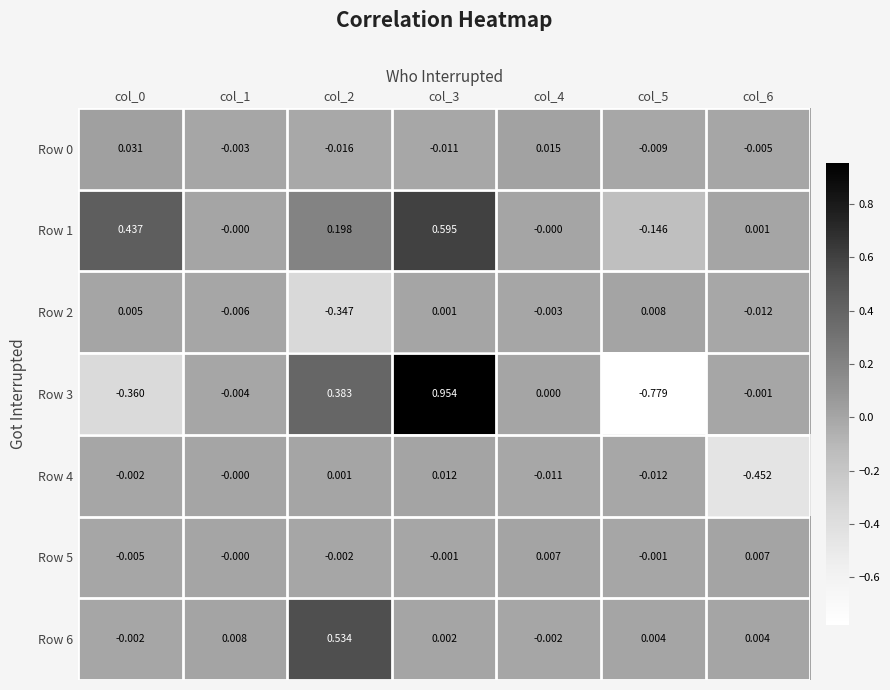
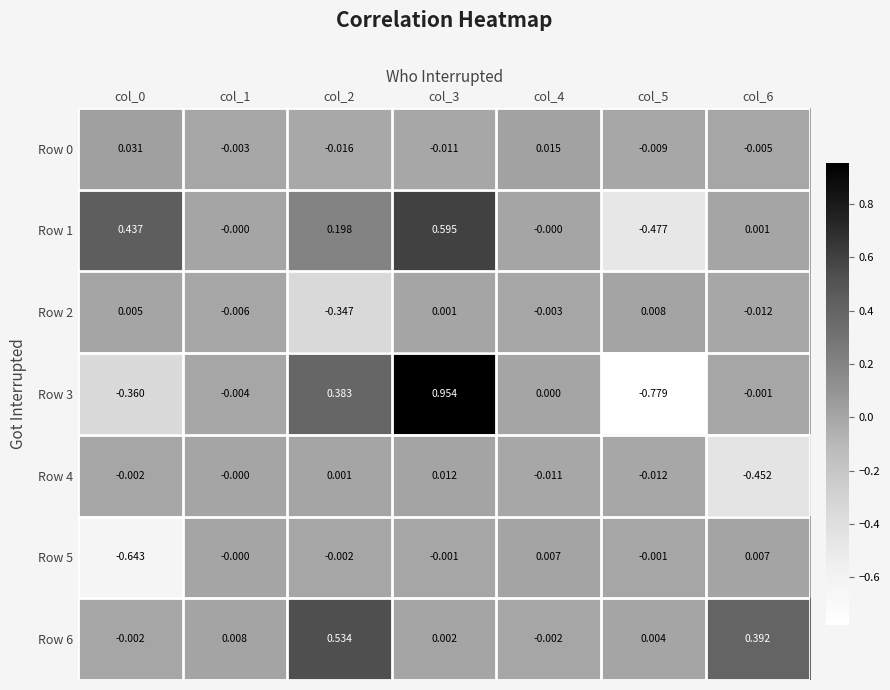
Row 1, col_5: -0.146 -> -0.477
Row 5, col_0: -0.005 -> -0.643
Row 6, col_6: 0.004 -> 0.392
